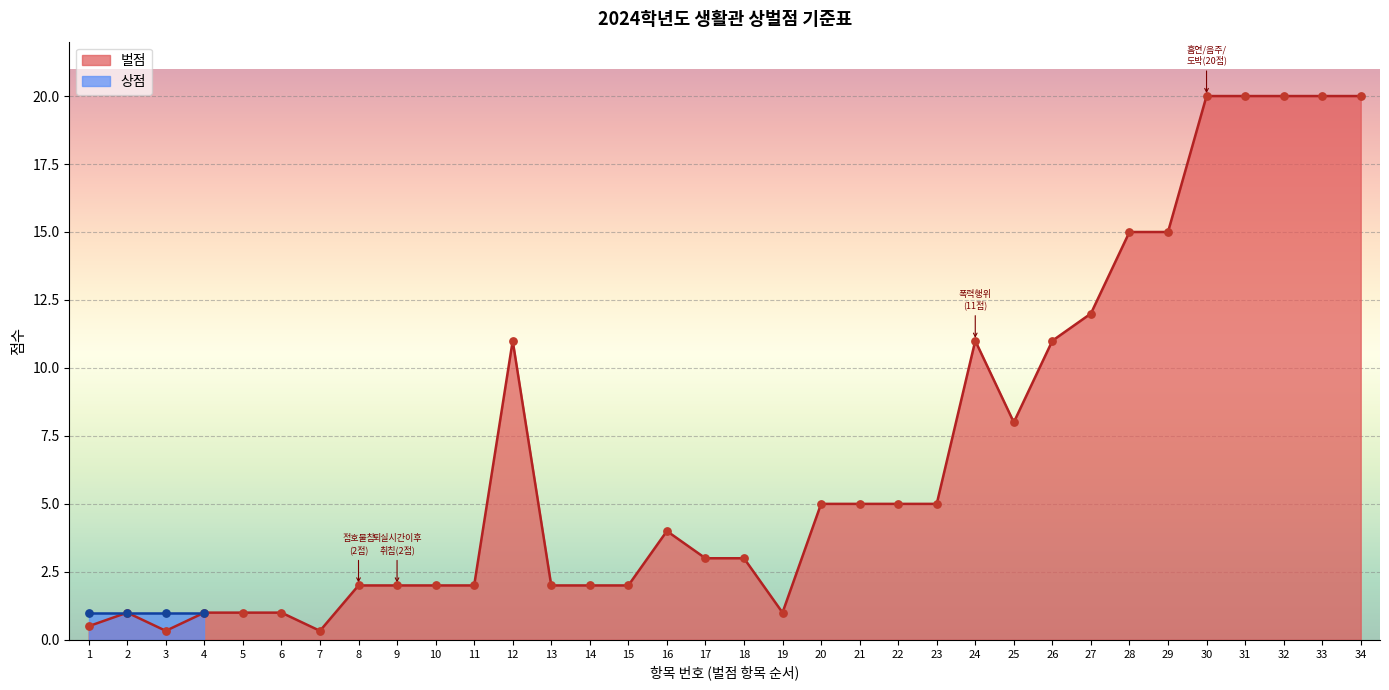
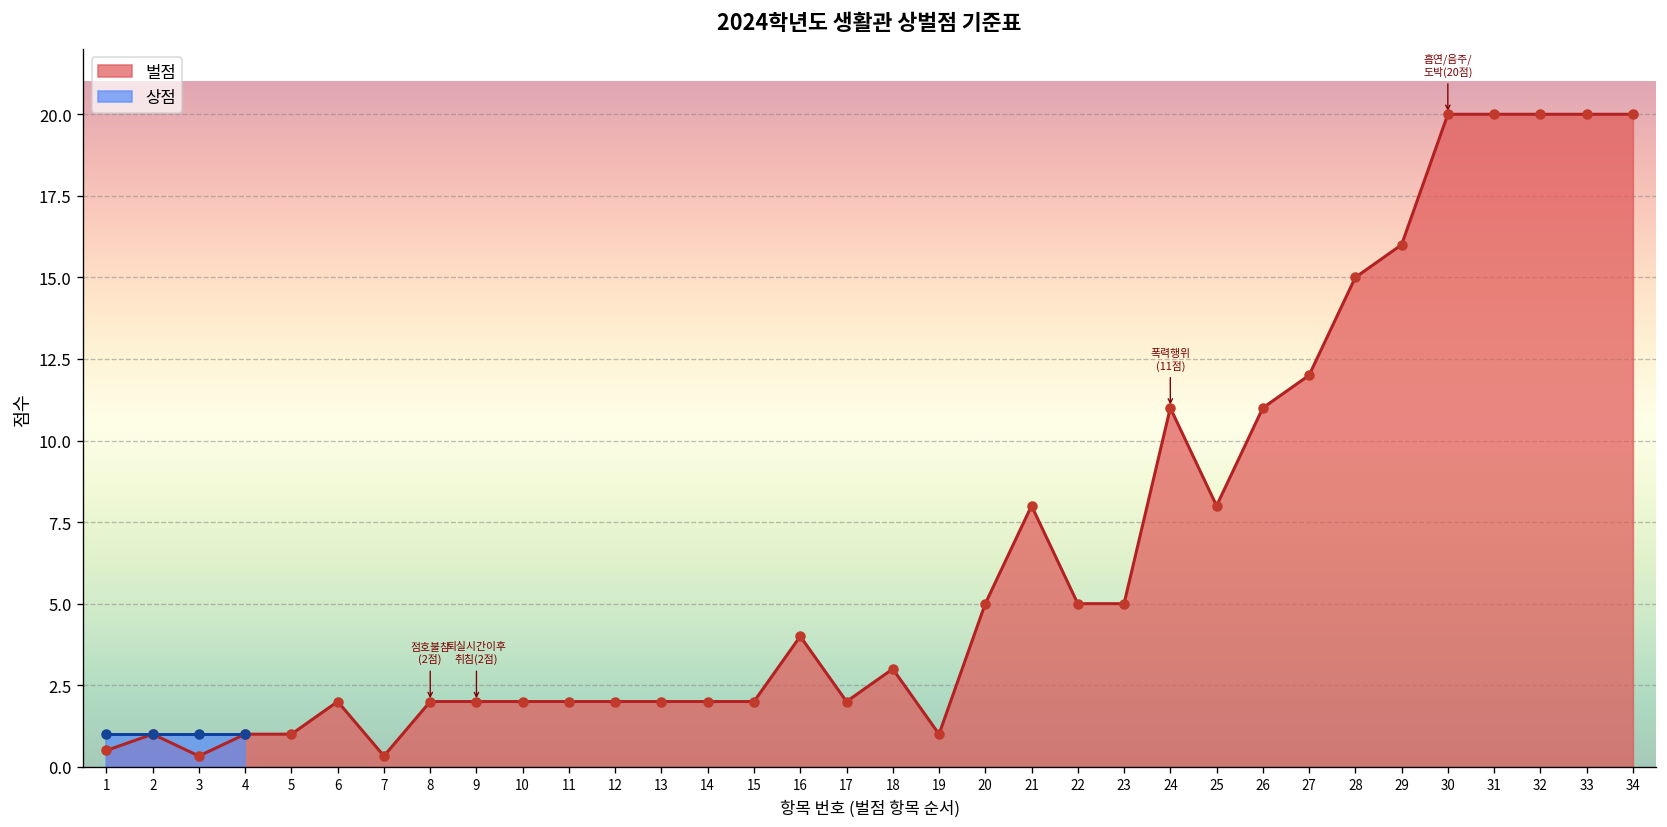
벌점, 6: 1 -> 2
벌점, 12: 11 -> 2
벌점, 17: 3 -> 2
벌점, 21: 5 -> 8
벌점, 29: 15 -> 16
